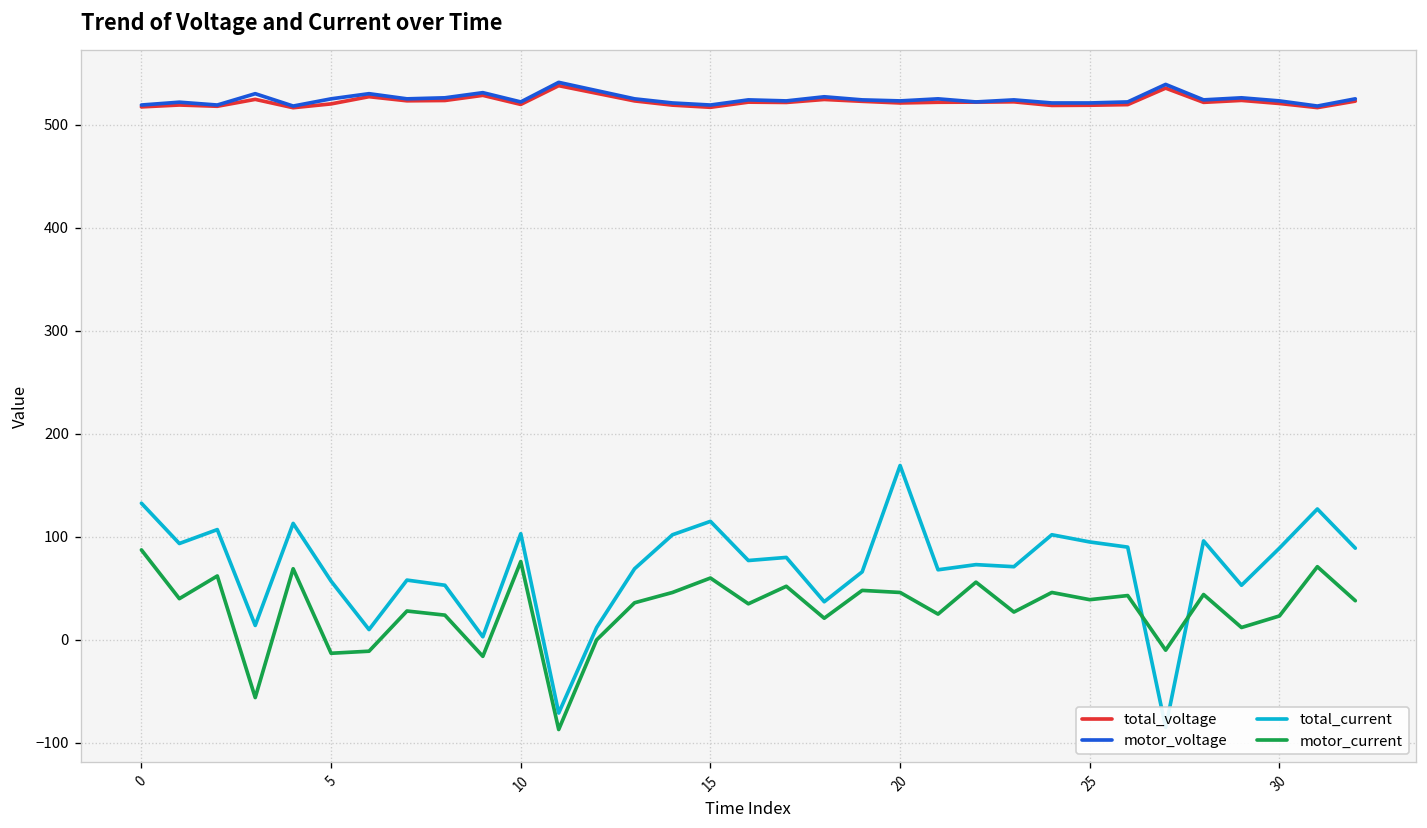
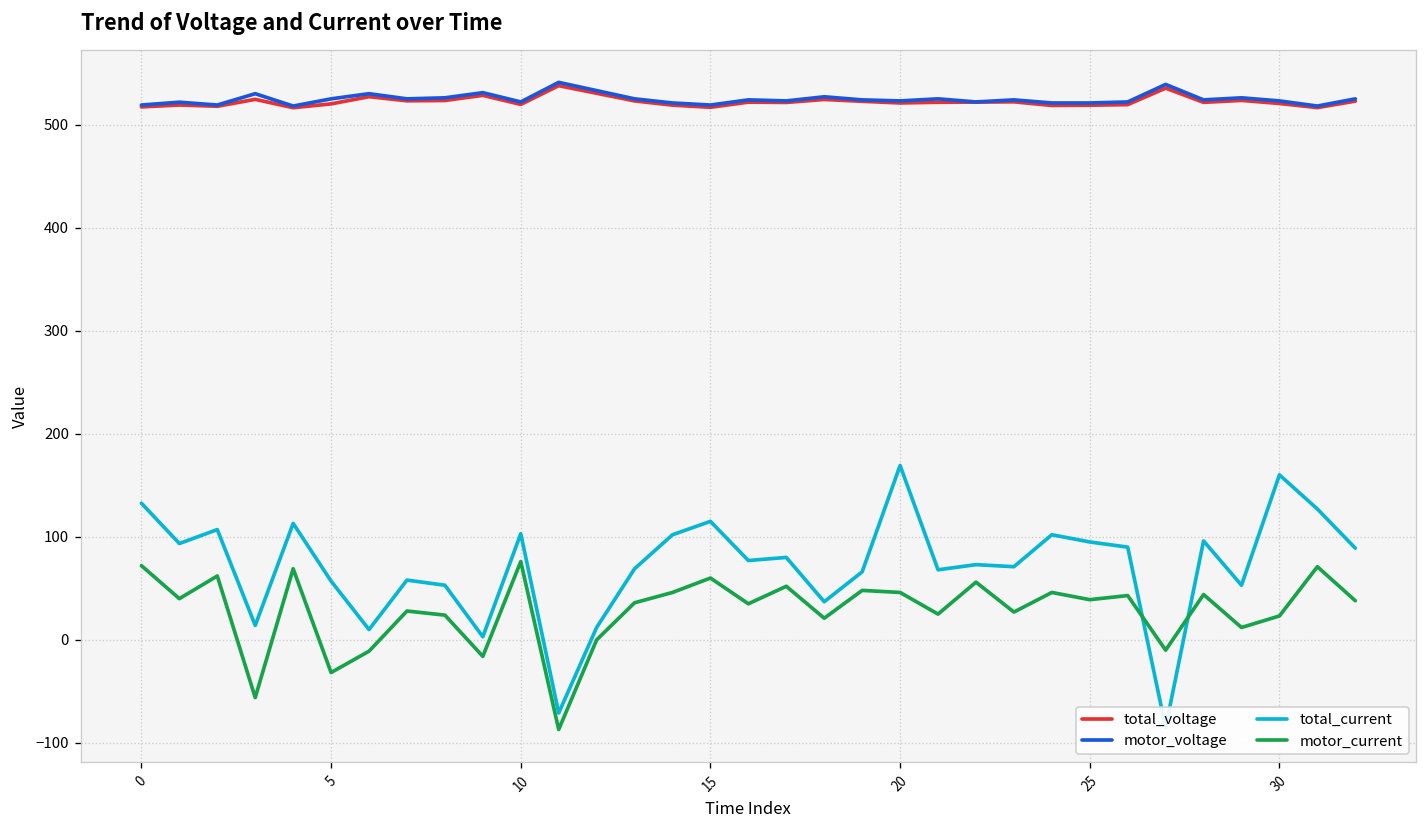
motor_current, 0: 90 -> 70
motor_current, 5: -10 -> -30
total_current, 30: 90 -> 160
